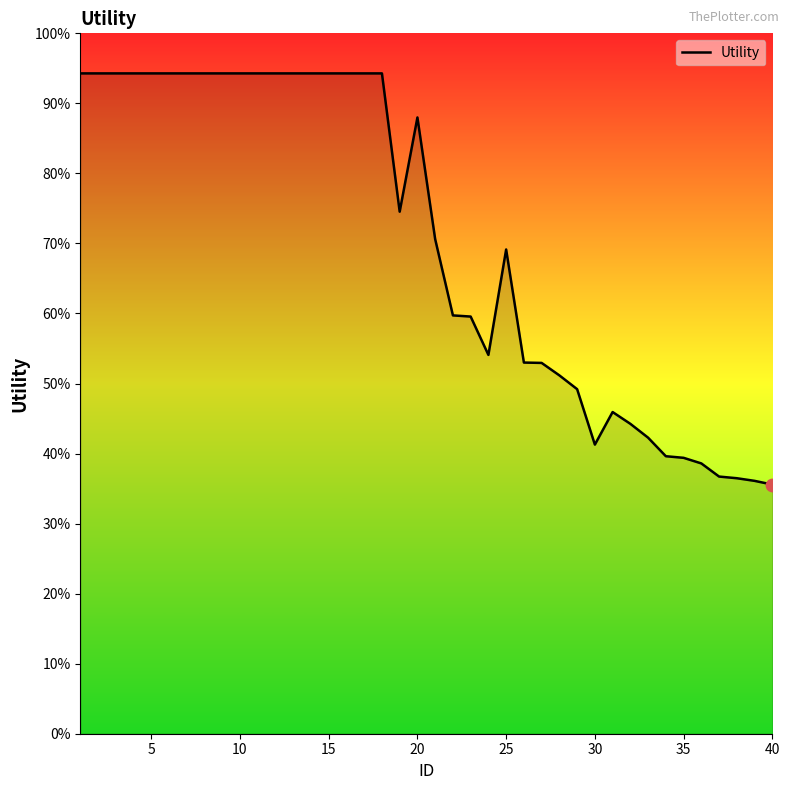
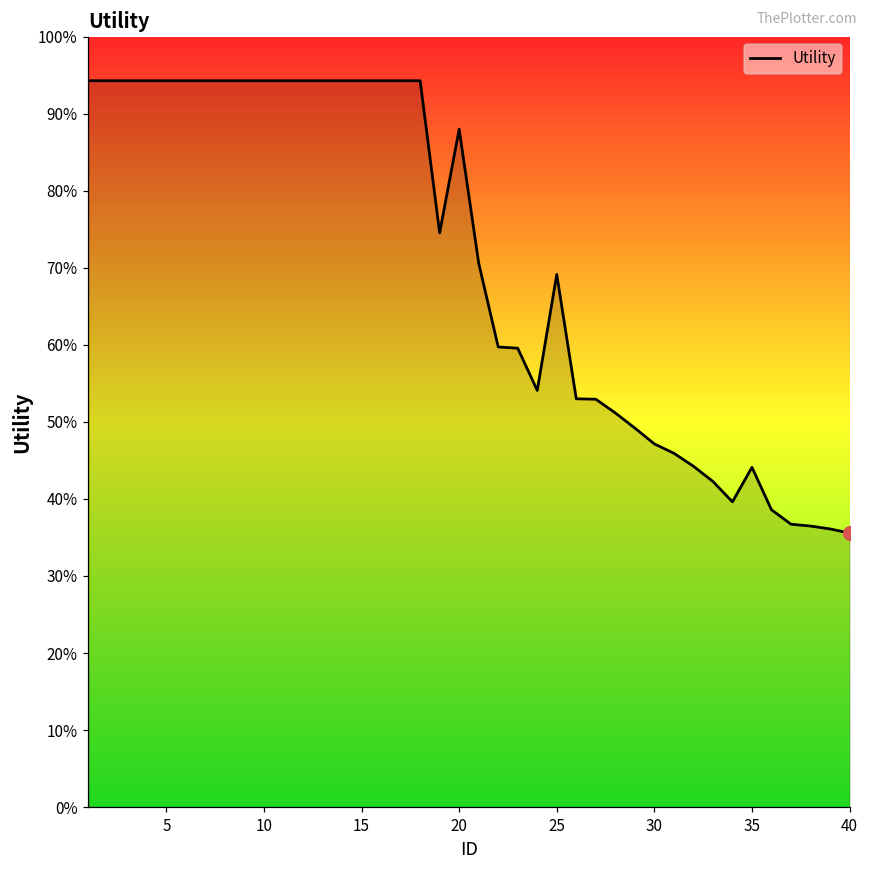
Utility, 30: 41% -> 47%
Utility, 35: 39% -> 44%
